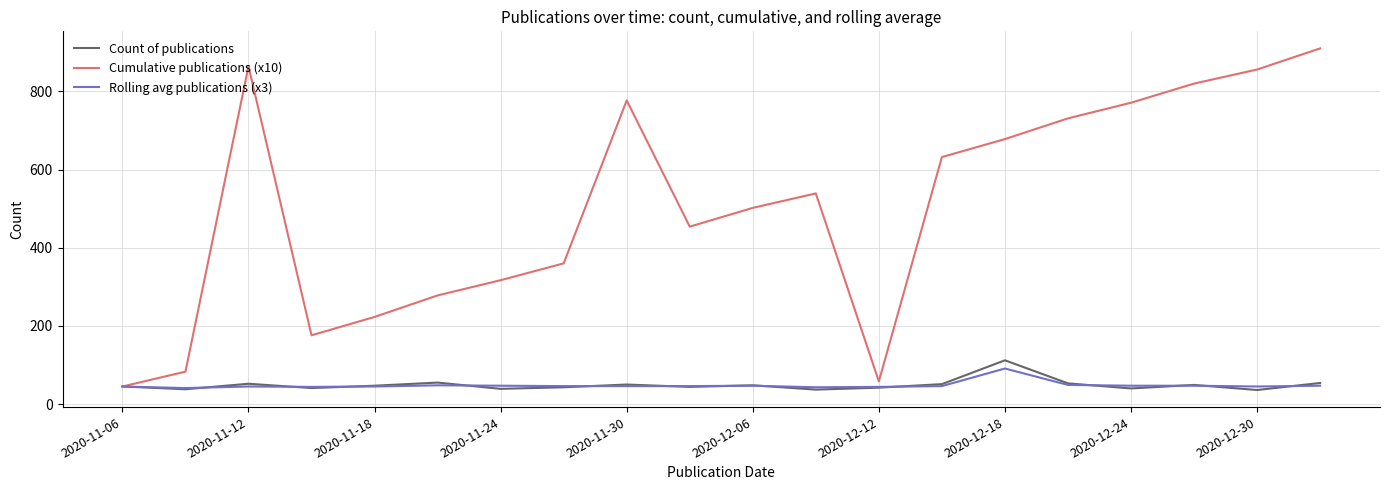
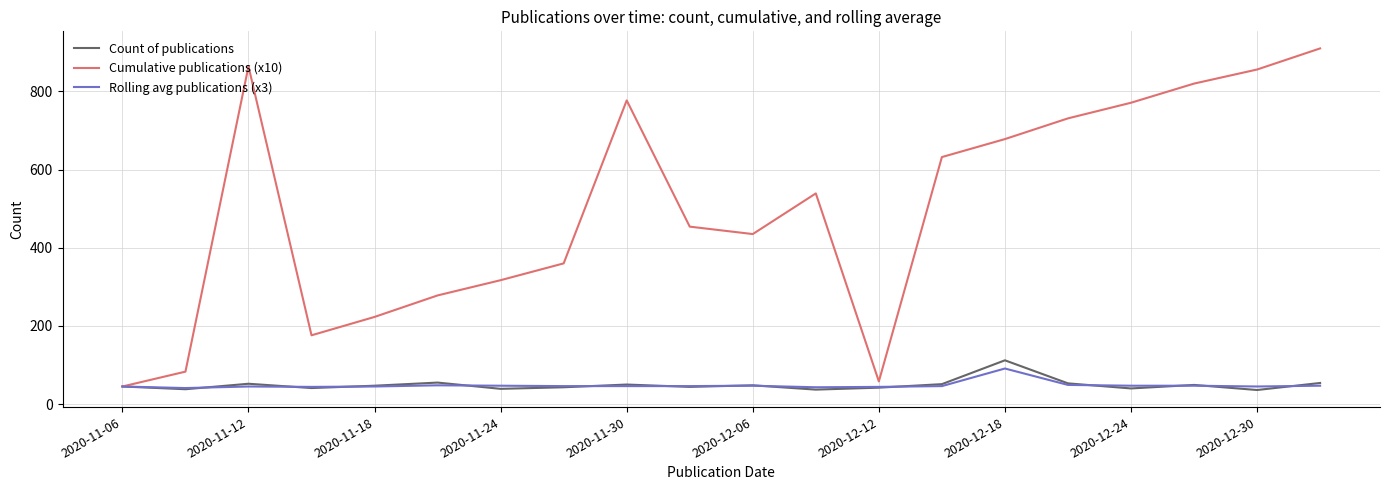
Cumulative publications (x10), 2020-12-06: 500 -> 440
